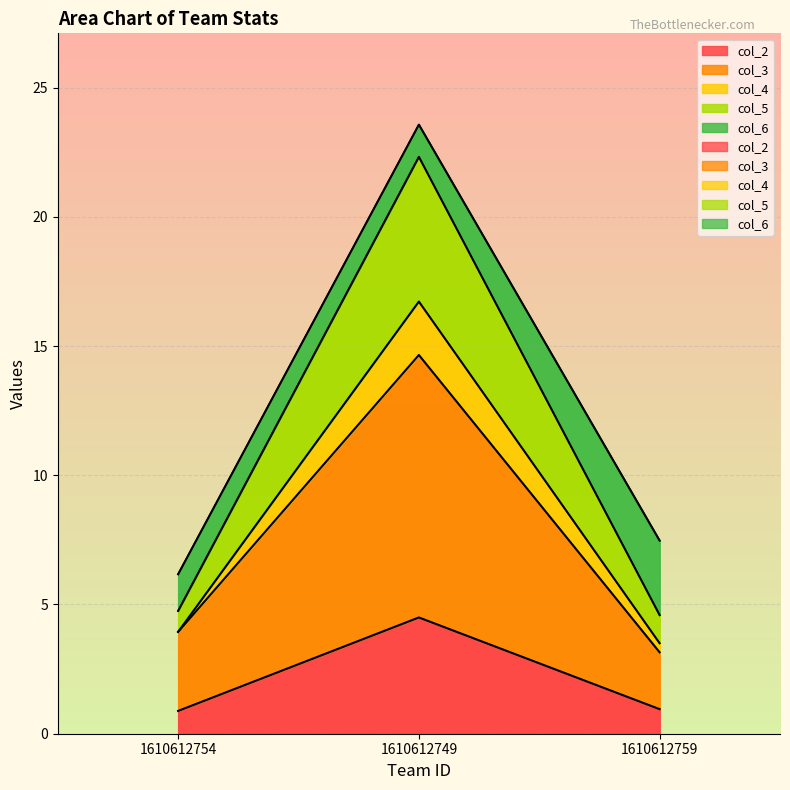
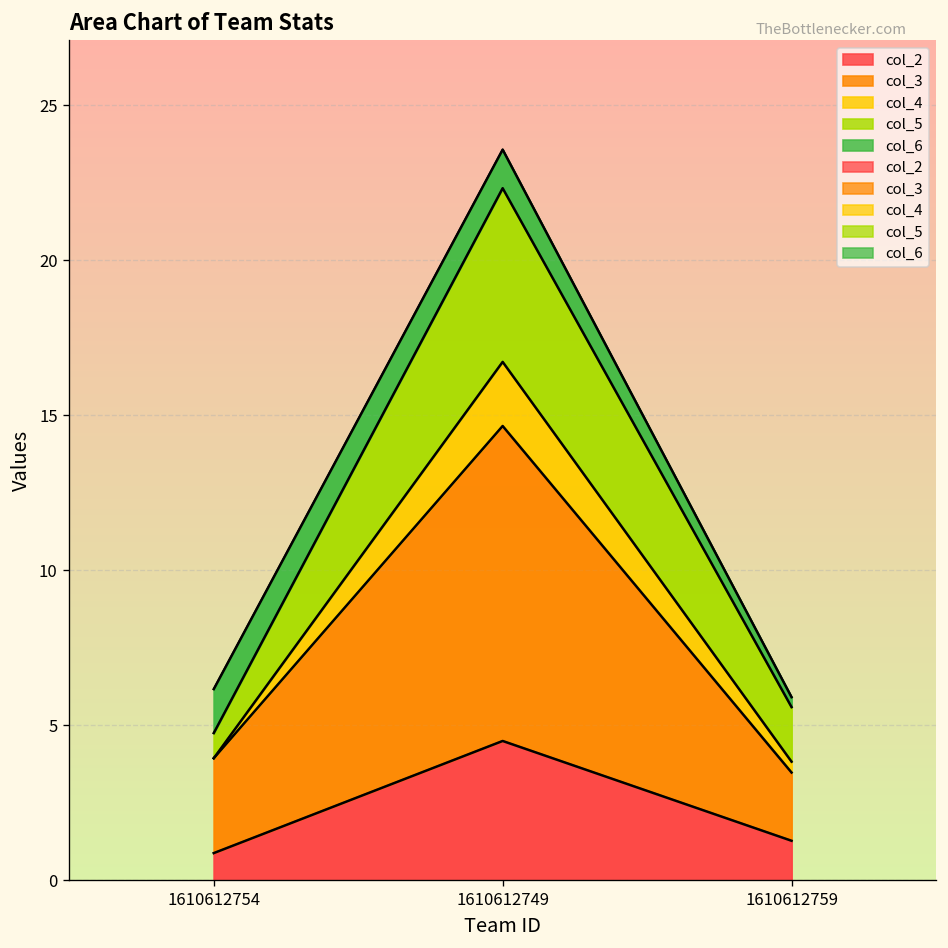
col_2, 1610612759: 1.0 -> 1.3
col_5, 1610612759: 1.1 -> 1.8
col_6, 1610612759: 2.9 -> 0.3
